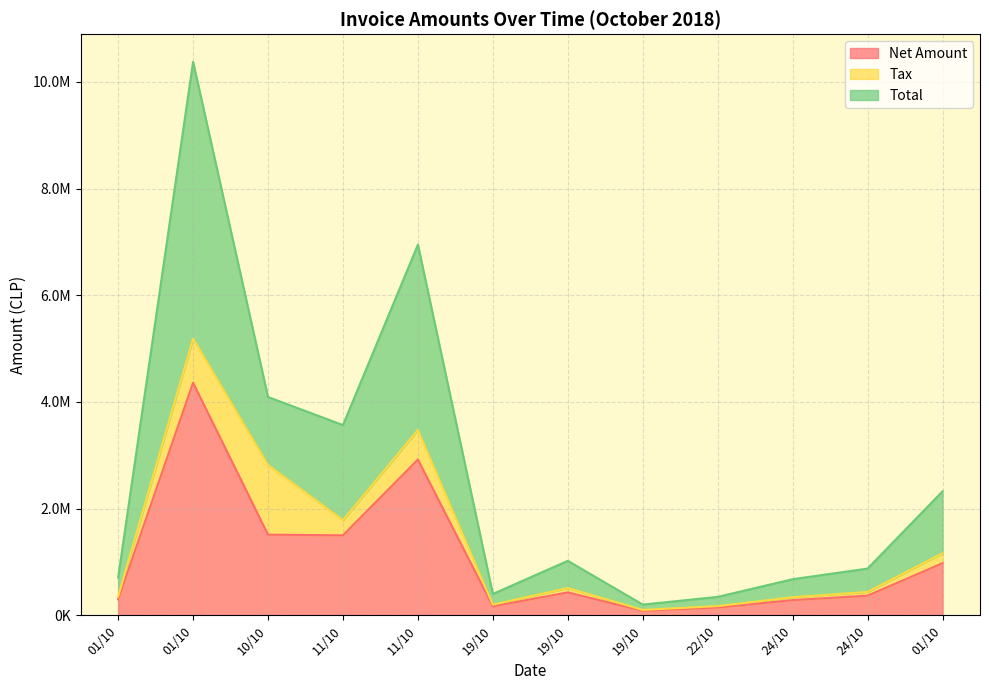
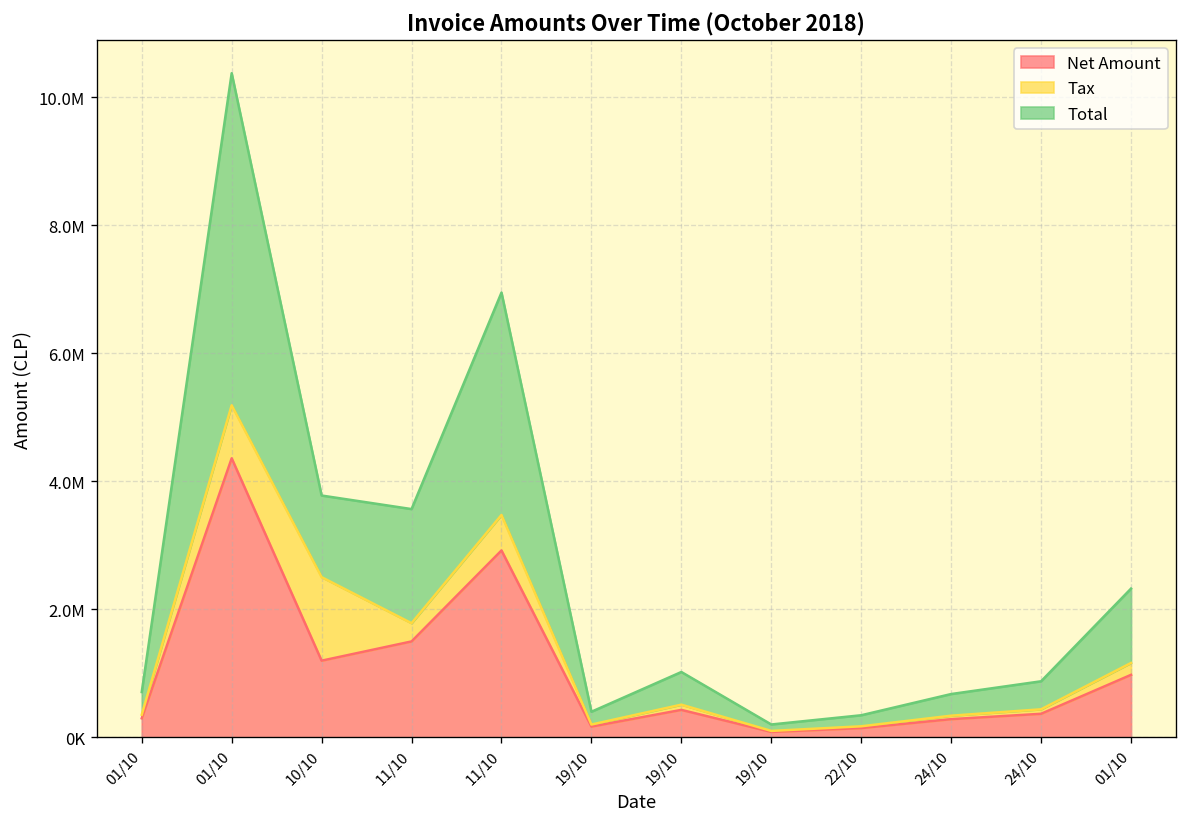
Net Amount, 10/10: 1500000 -> 1200000
